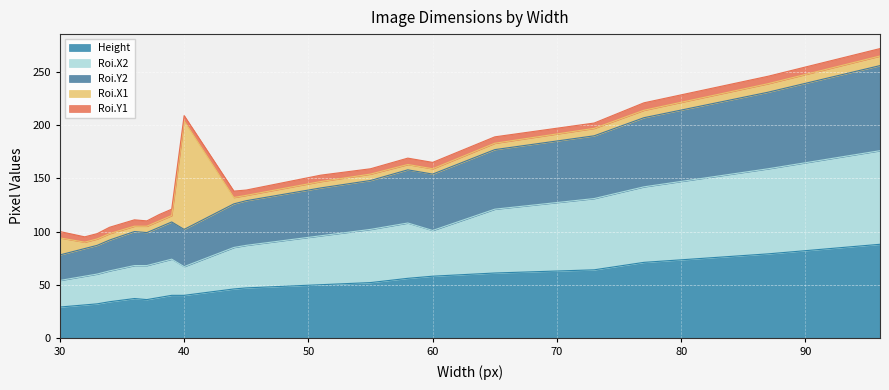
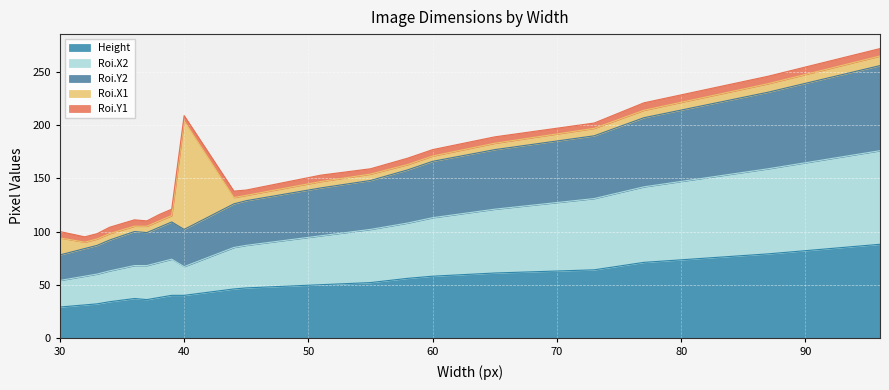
Roi.X2, 60: 43 -> 55
